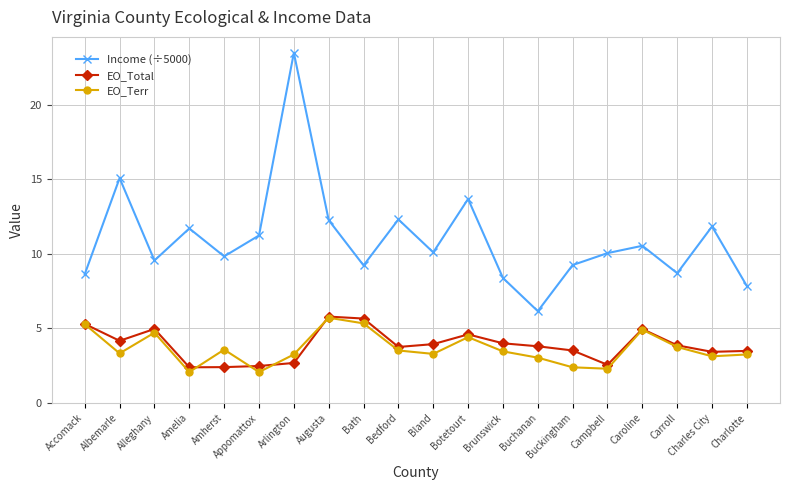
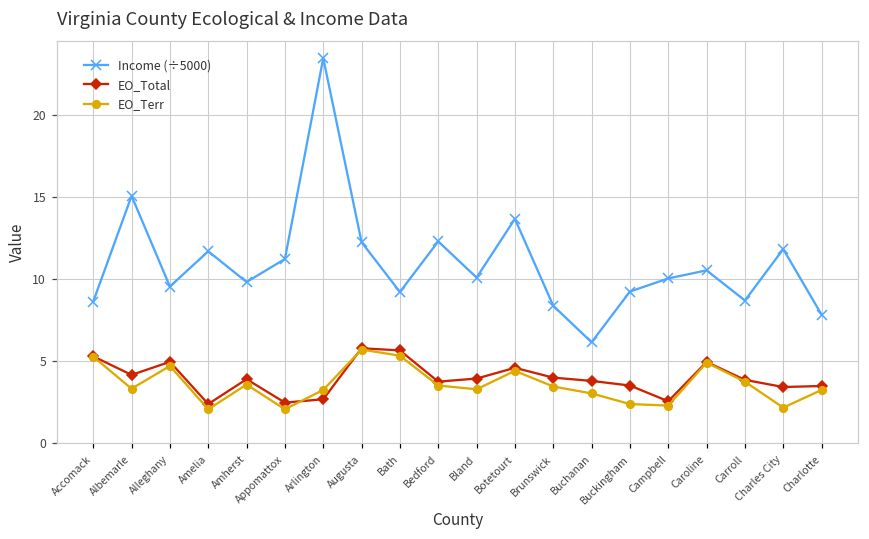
EO_Total, Amherst: 2.4 -> 3.9
EO_Terr, Charles City: 3.1 -> 2.2
